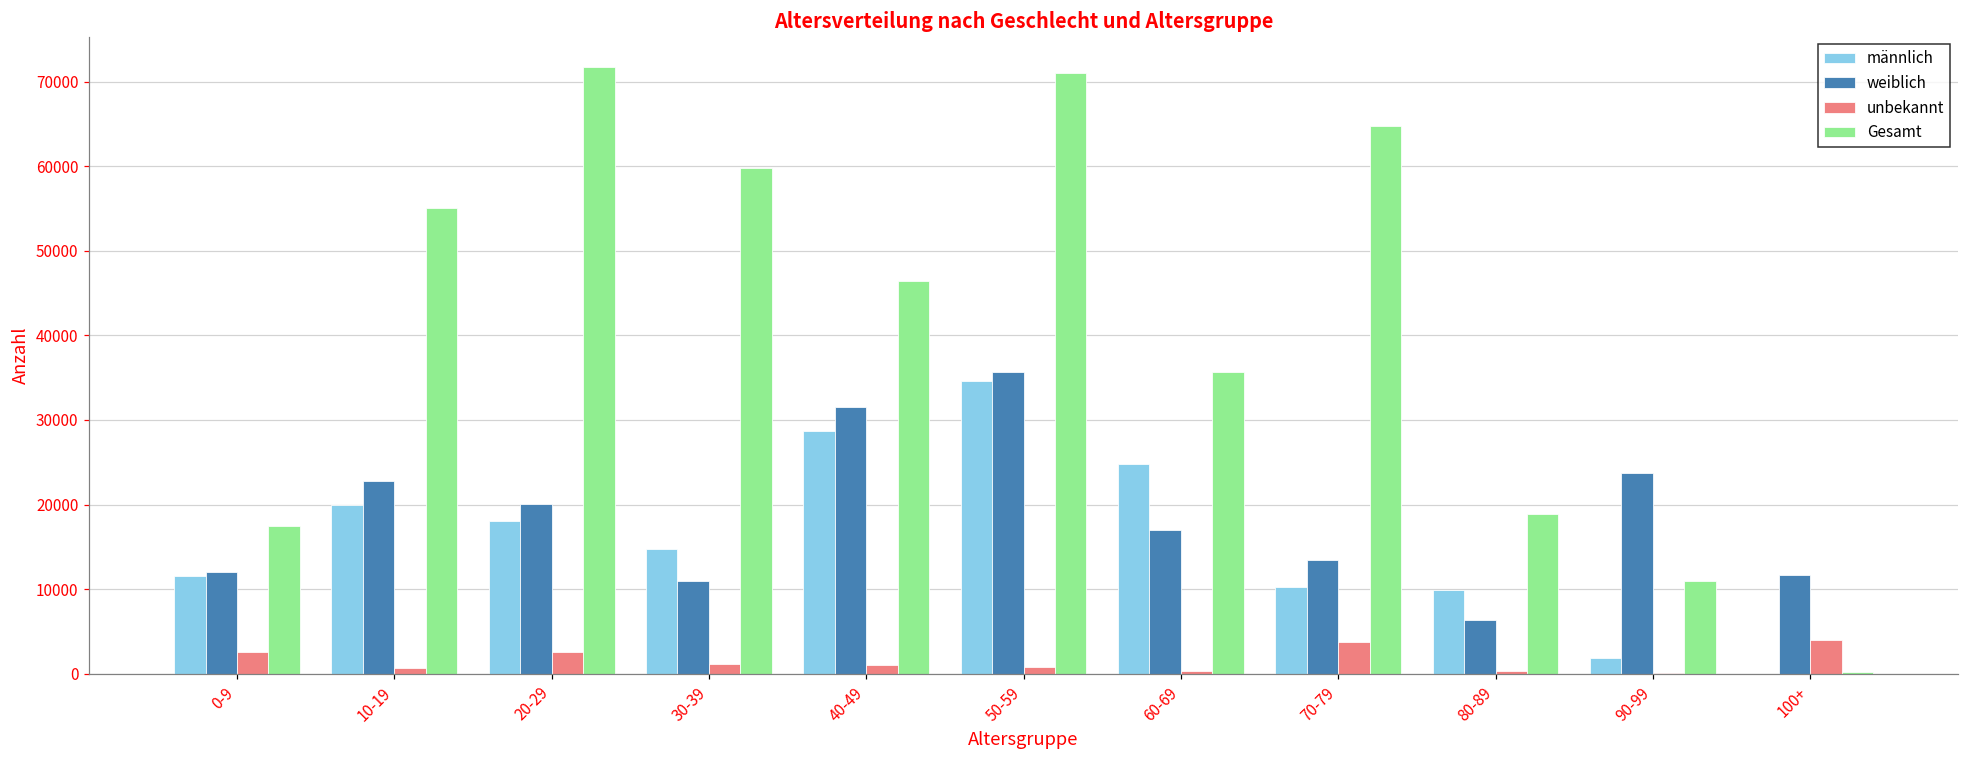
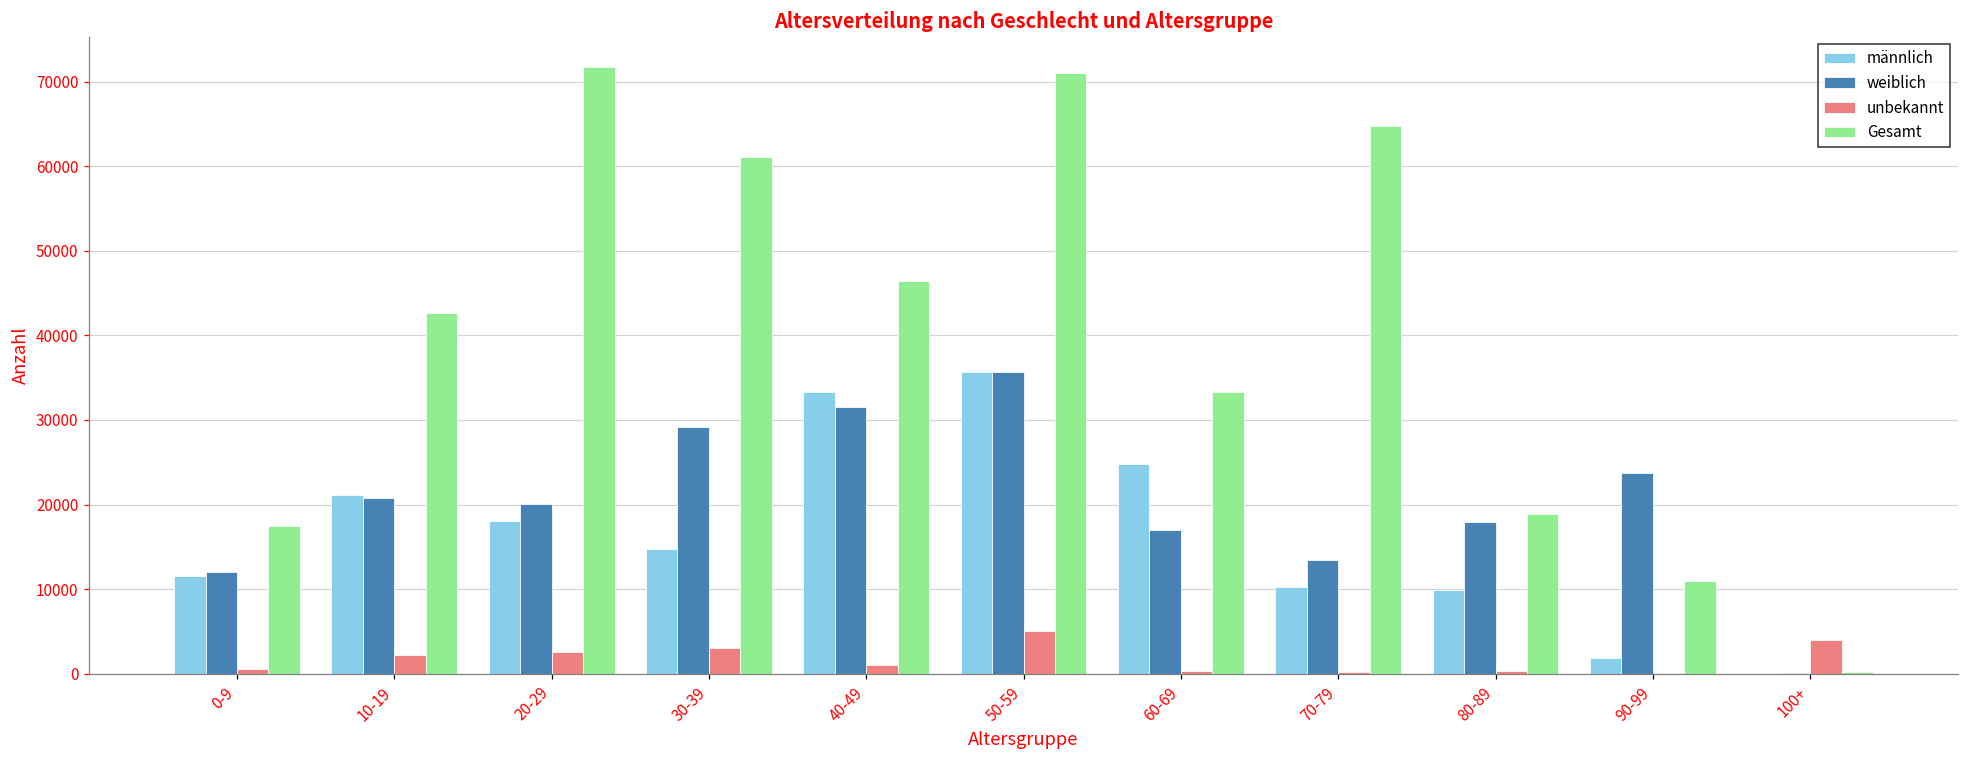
unbekannt, 0-9: 3000 -> 1000
männlich, 10-19: 20000 -> 21000
weiblich, 10-19: 23000 -> 21000
unbekannt, 10-19: 1000 -> 2000
Gesamt, 10-19: 55000 -> 43000
weiblich, 30-39: 11000 -> 29000
unbekannt, 30-39: 1000 -> 3000
Gesamt, 30-39: 60000 -> 61000
männlich, 40-49: 29000 -> 33000
männlich, 50-59: 35000 -> 36000
unbekannt, 50-59: 1000 -> 5000
Gesamt, 60-69: 36000 -> 33000
unbekannt, 70-79: 4000 -> 0
weiblich, 80-89: 6000 -> 18000
weiblich, 100+: 12000 -> 0
